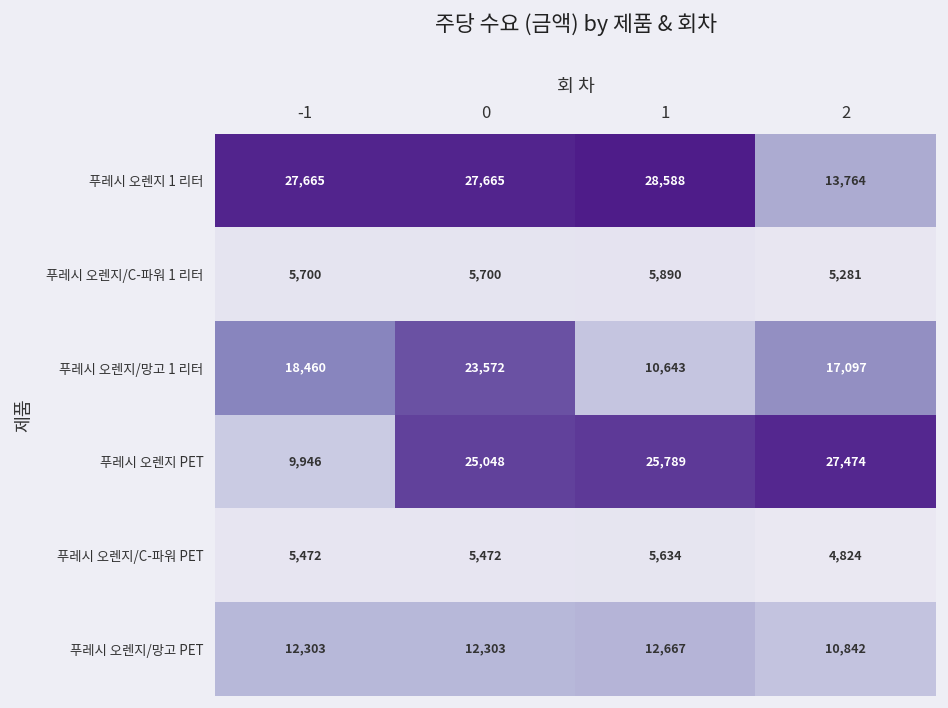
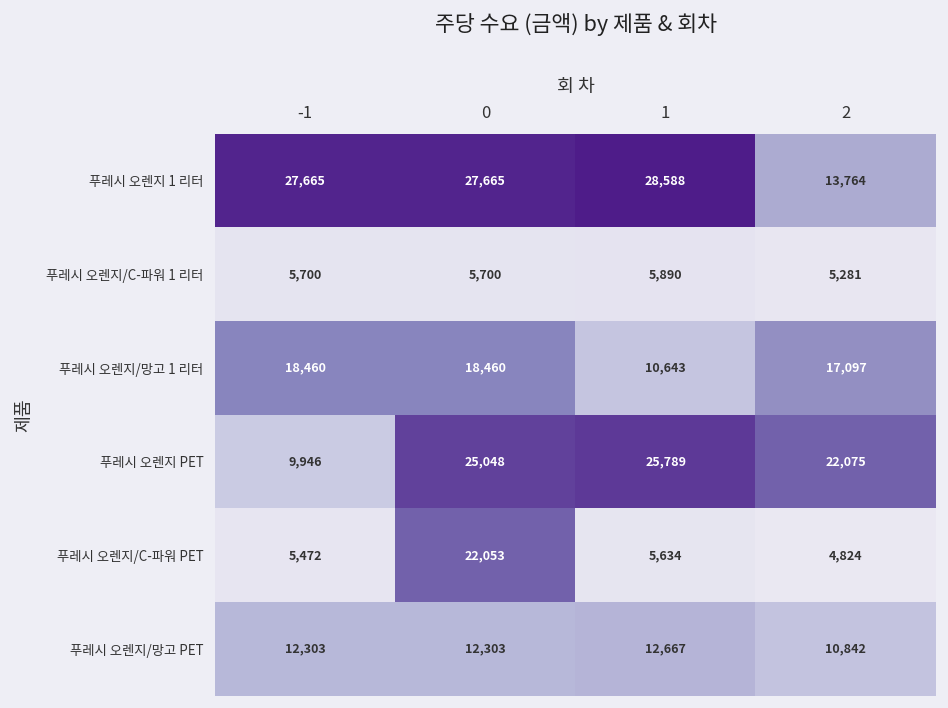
푸레시 오렌지/망고 1 리터, 0: 23,572 -> 18,460
푸레시 오렌지 PET, 2: 27,474 -> 22,075
푸레시 오렌지/C-파워 PET, 0: 5,472 -> 22,053
